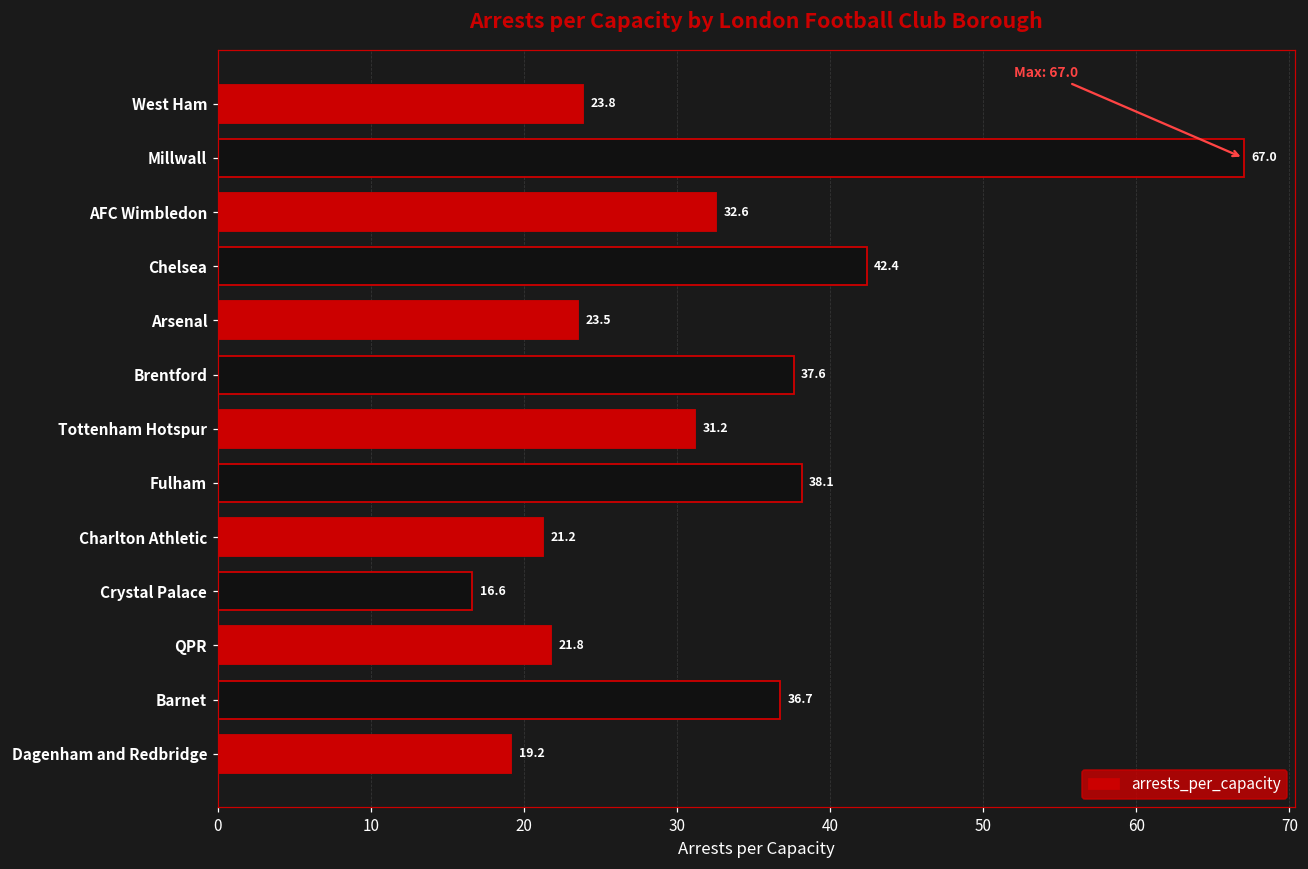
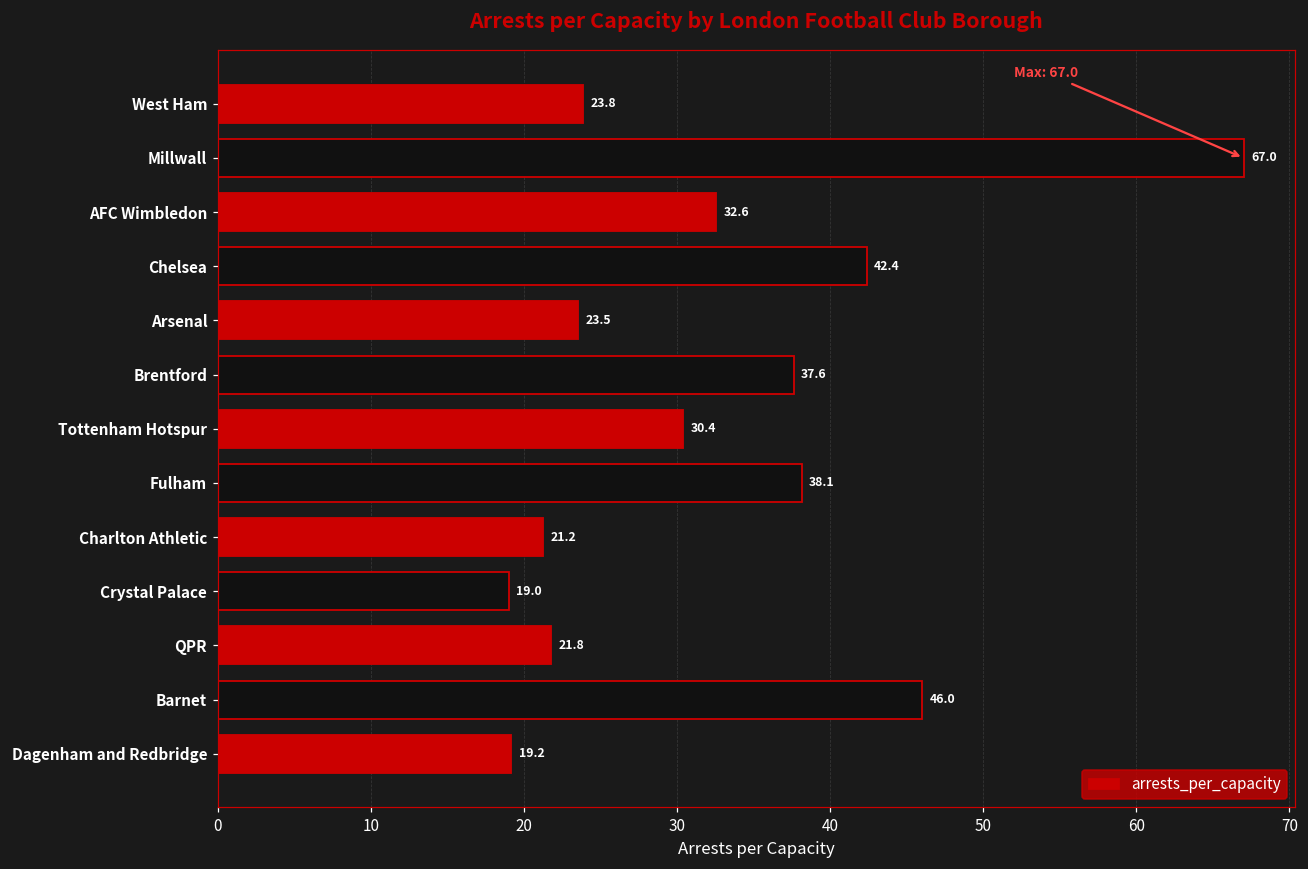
Tottenham Hotspur: 31.2 -> 30.4
Crystal Palace: 16.6 -> 19.0
Barnet: 36.7 -> 46.0
